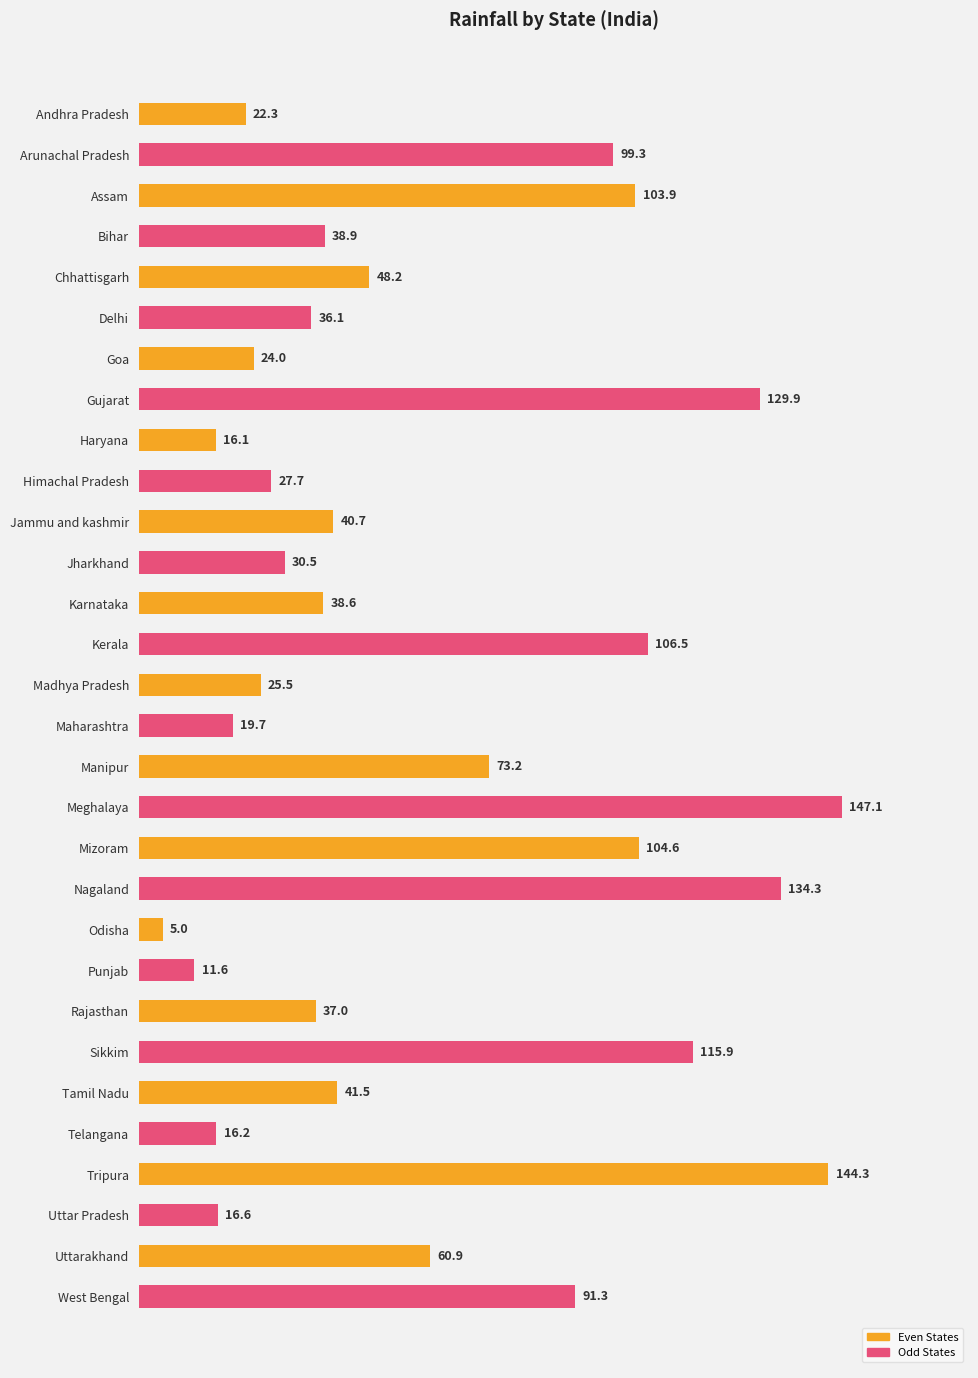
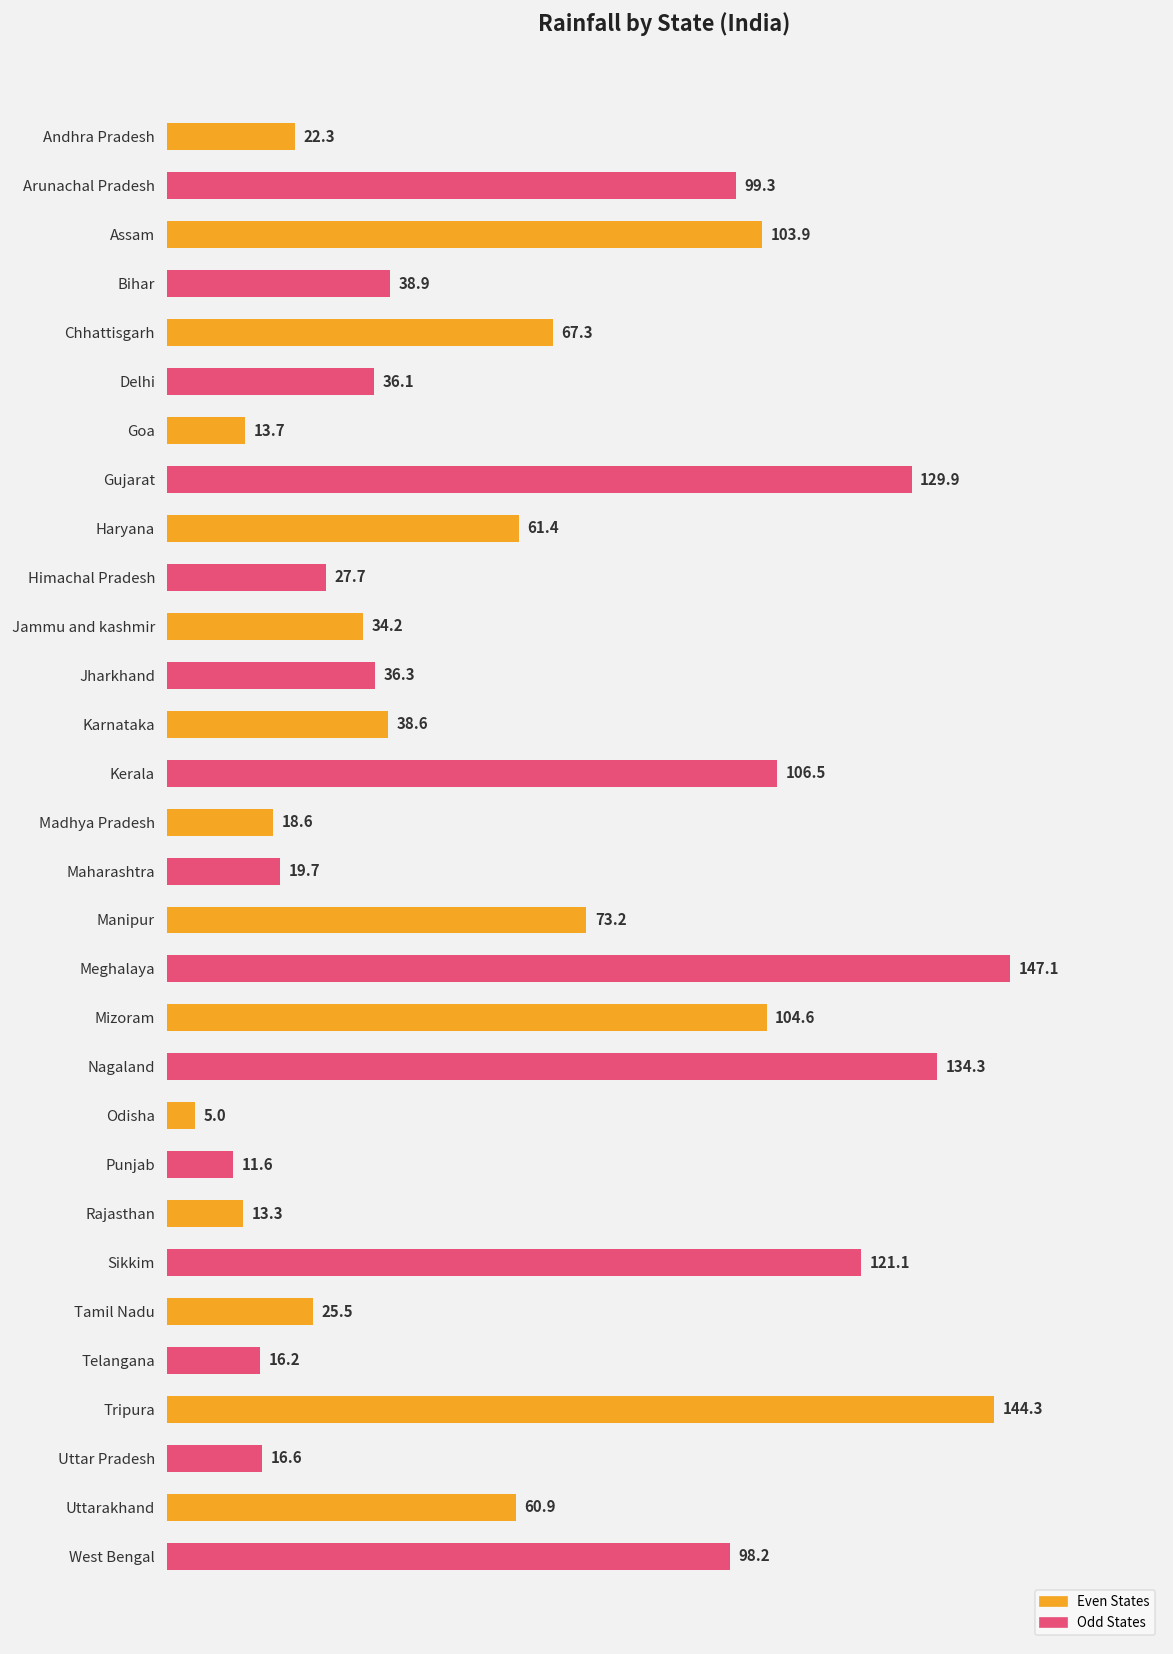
Chhattisgarh: 48.2 -> 67.3
Goa: 24.0 -> 13.7
Haryana: 16.1 -> 61.4
Jammu and kashmir: 40.7 -> 34.2
Jharkhand: 30.5 -> 36.3
Madhya Pradesh: 25.5 -> 18.6
Rajasthan: 37.0 -> 13.3
Sikkim: 115.9 -> 121.1
Tamil Nadu: 41.5 -> 25.5
West Bengal: 91.3 -> 98.2
